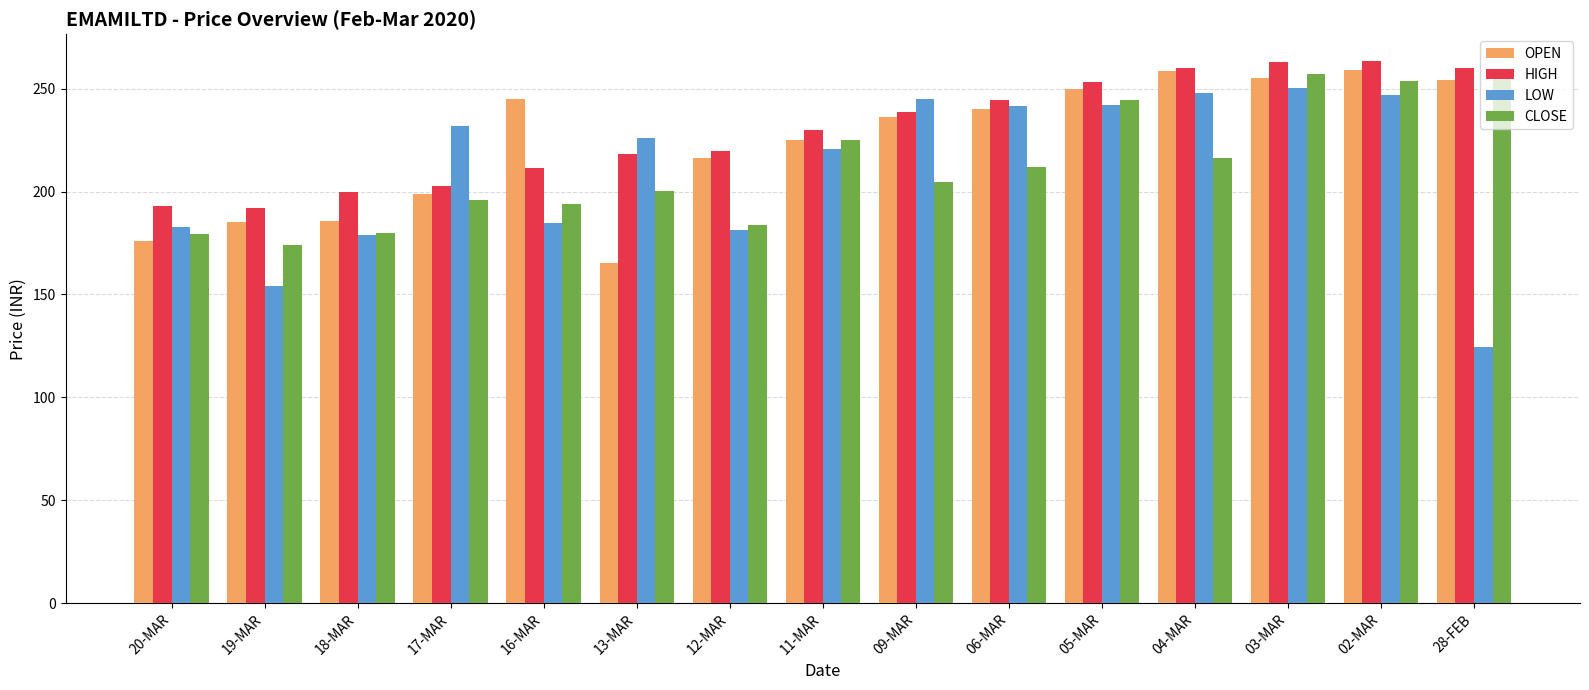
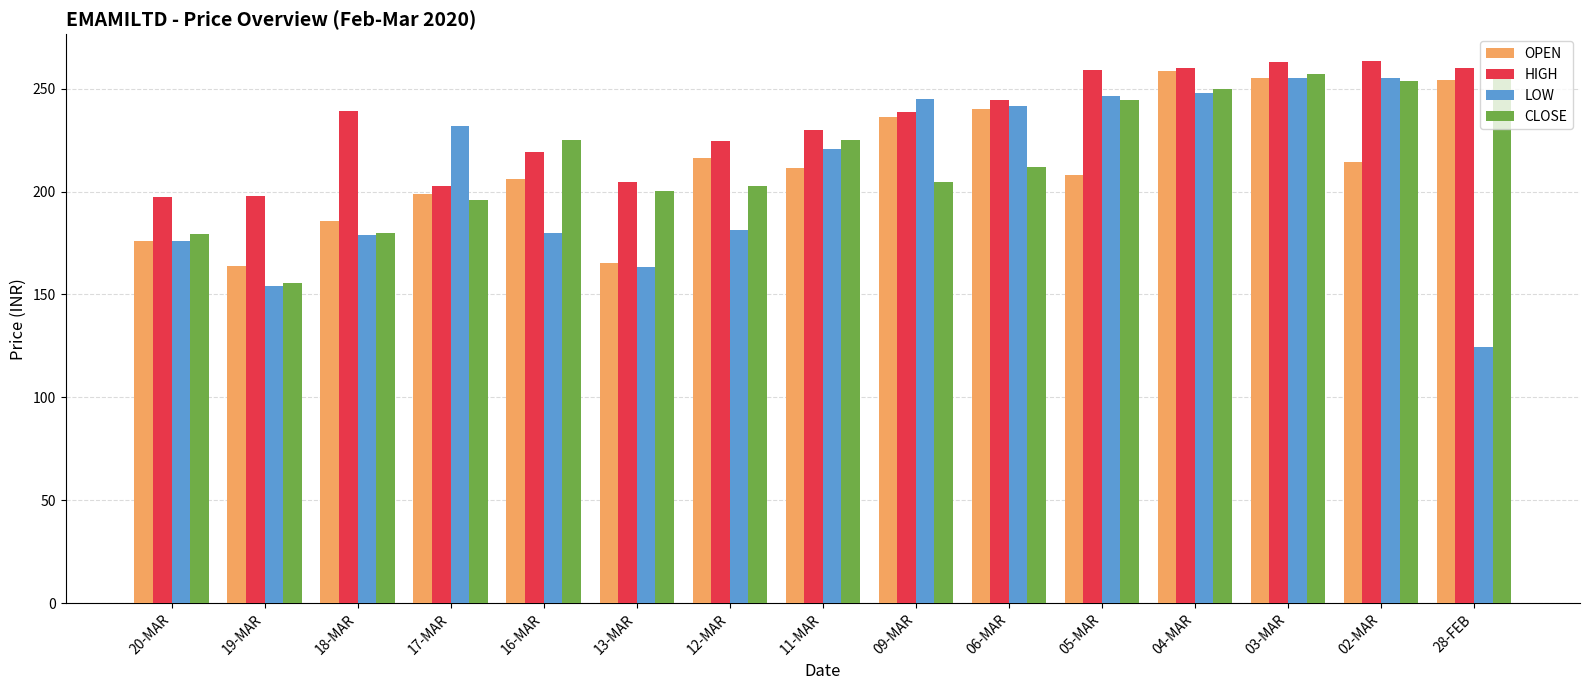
HIGH, 20-MAR: 193 -> 197
LOW, 20-MAR: 183 -> 176
OPEN, 19-MAR: 185 -> 164
HIGH, 19-MAR: 192 -> 198
CLOSE, 19-MAR: 174 -> 155
HIGH, 18-MAR: 200 -> 239
OPEN, 16-MAR: 245 -> 206
HIGH, 16-MAR: 211 -> 219
LOW, 16-MAR: 185 -> 180
CLOSE, 16-MAR: 194 -> 225
HIGH, 13-MAR: 218 -> 204
LOW, 13-MAR: 226 -> 163
HIGH, 12-MAR: 220 -> 224
CLOSE, 12-MAR: 184 -> 203
OPEN, 11-MAR: 225 -> 211
OPEN, 05-MAR: 250 -> 208
HIGH, 05-MAR: 253 -> 259
LOW, 05-MAR: 242 -> 246
CLOSE, 04-MAR: 216 -> 250
LOW, 03-MAR: 250 -> 255
OPEN, 02-MAR: 259 -> 214
LOW, 02-MAR: 247 -> 255
